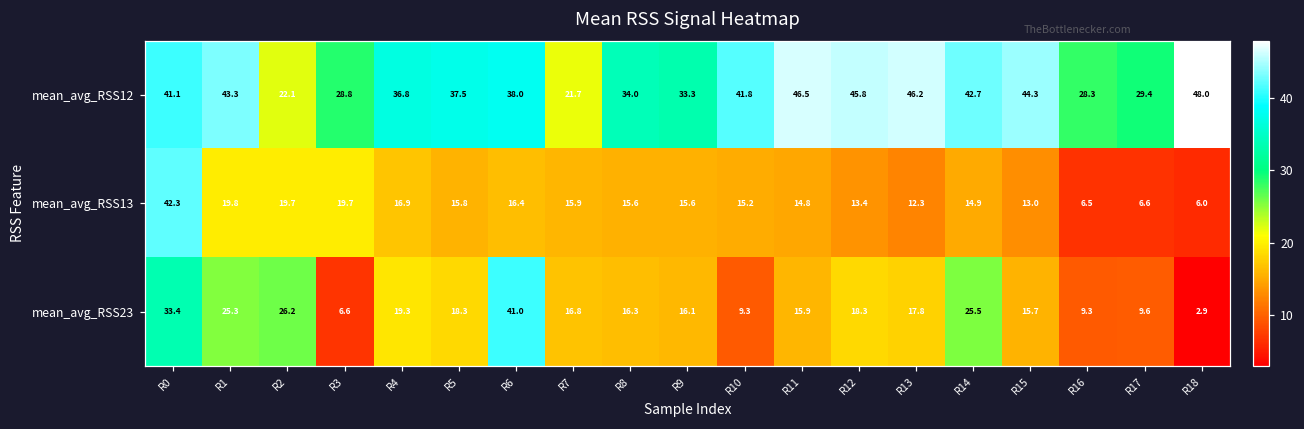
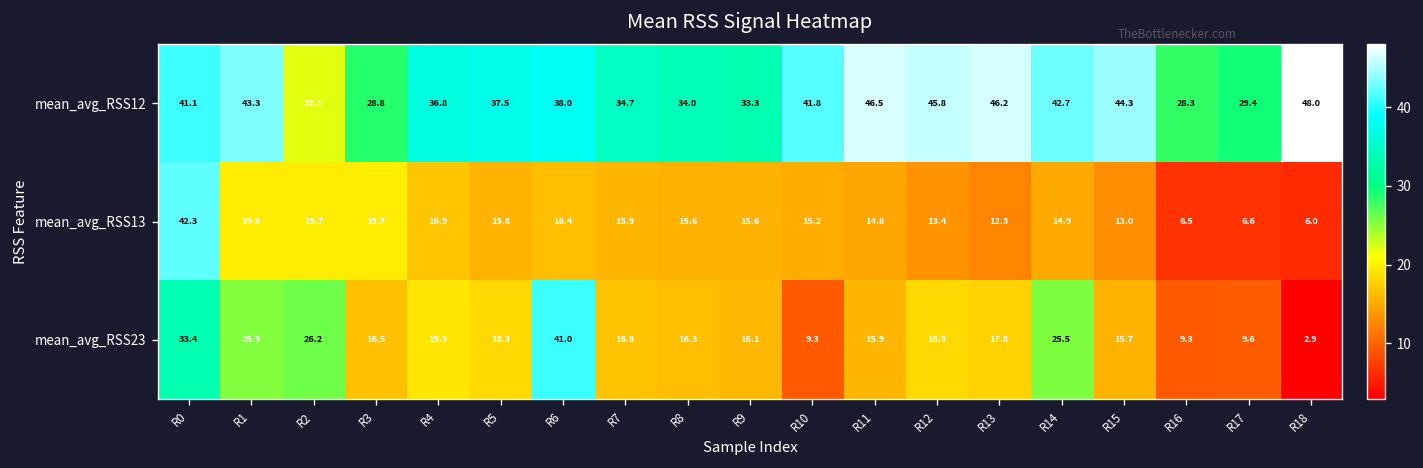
mean_avg_RSS12, R7: 21.7 -> 34.7
mean_avg_RSS23, R3: 6.6 -> 16.5
